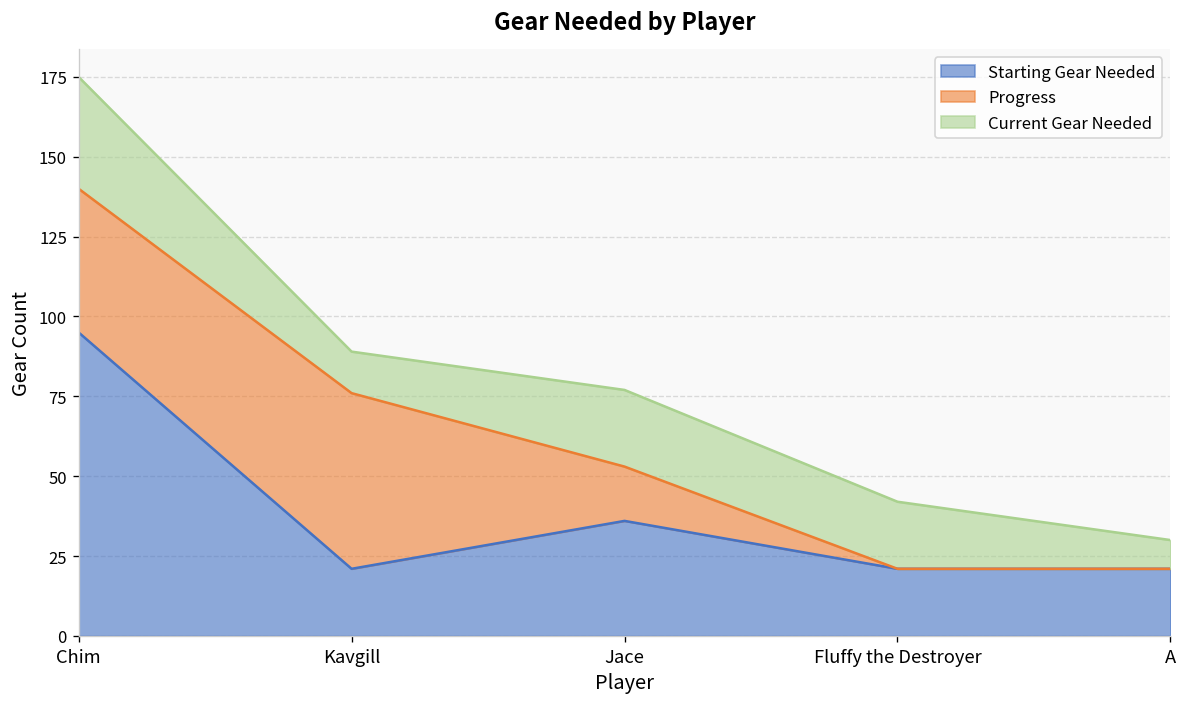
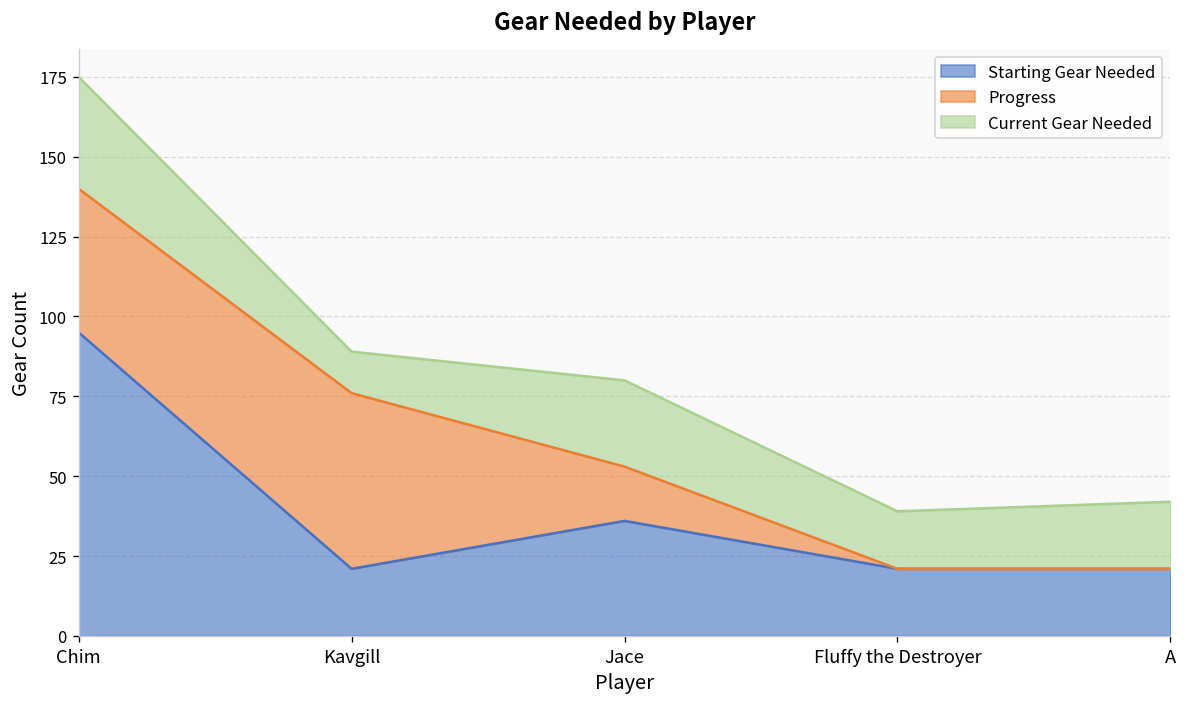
Current Gear Needed, Jace: 24 -> 27
Current Gear Needed, Fluffy the Destroyer: 21 -> 18
Current Gear Needed, A: 9 -> 21
